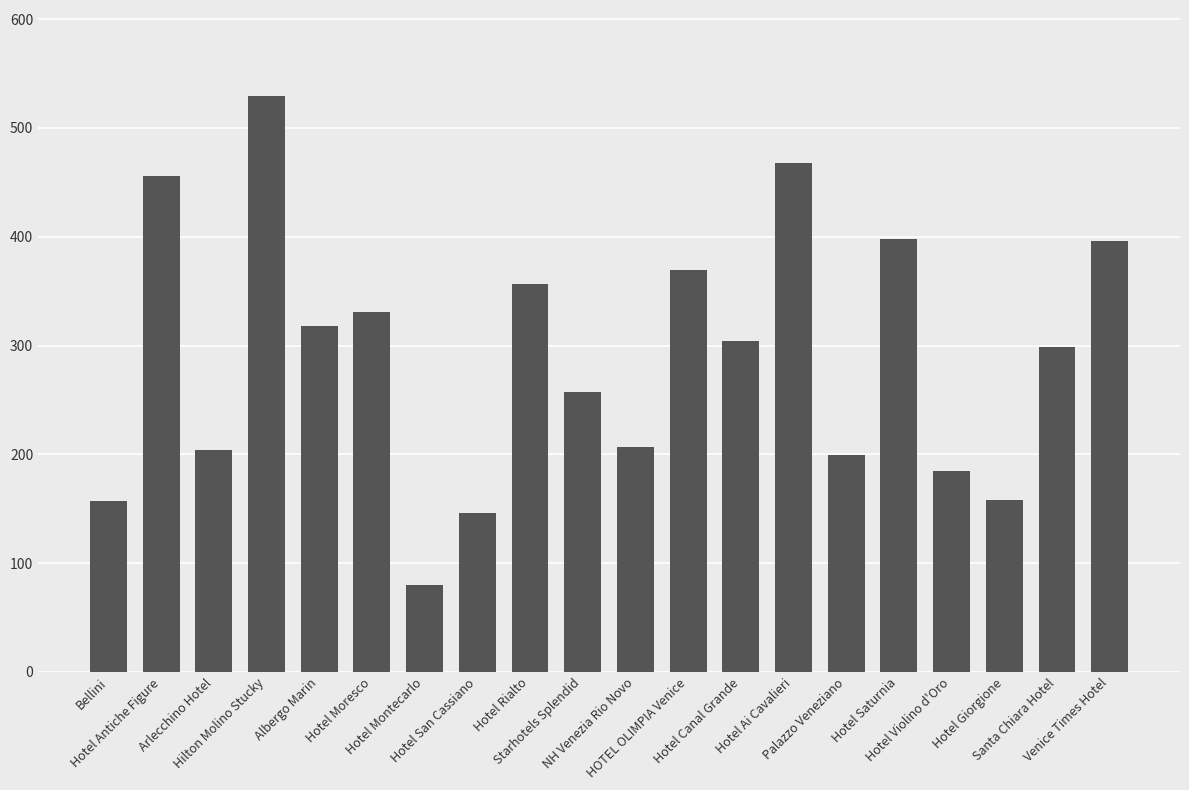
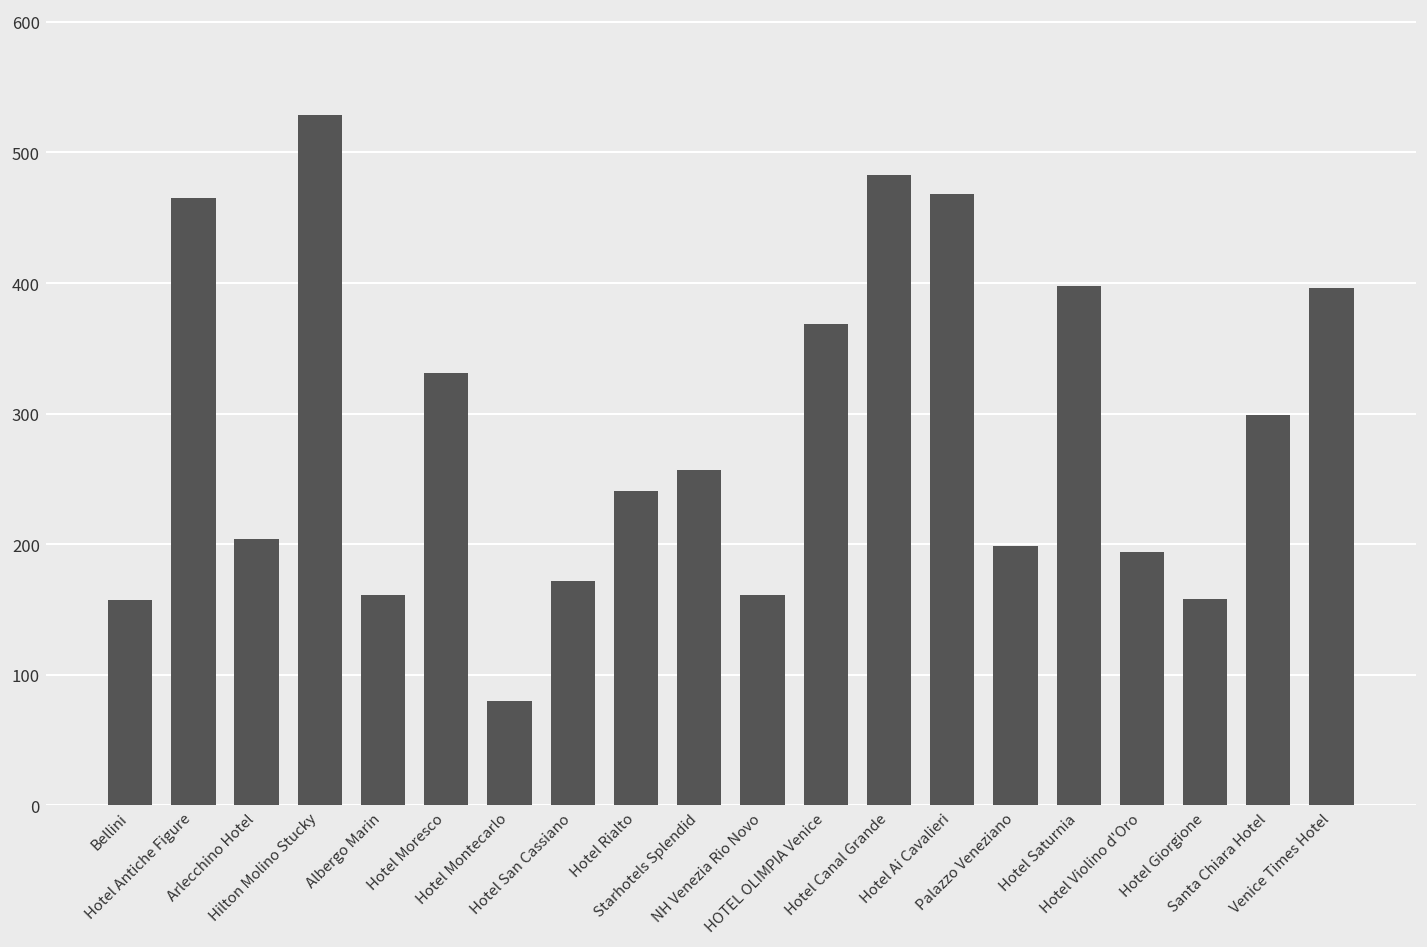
Hotel Antiche Figure: 456 -> 465
Albergo Marin: 318 -> 161
Hotel San Cassiano: 146 -> 172
Hotel Rialto: 357 -> 241
NH Venezia Rio Novo: 207 -> 161
Hotel Canal Grande: 304 -> 483
Hotel Violino d'Oro: 185 -> 194
